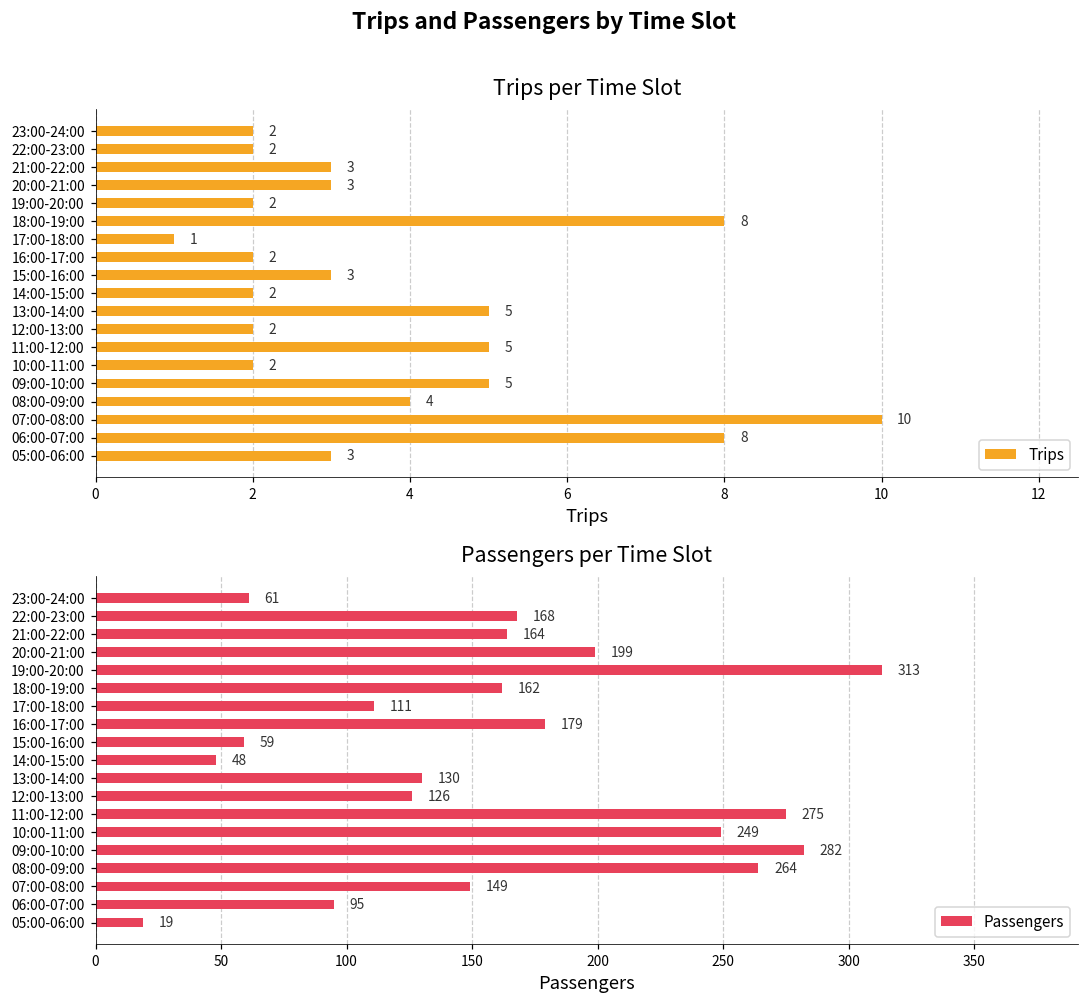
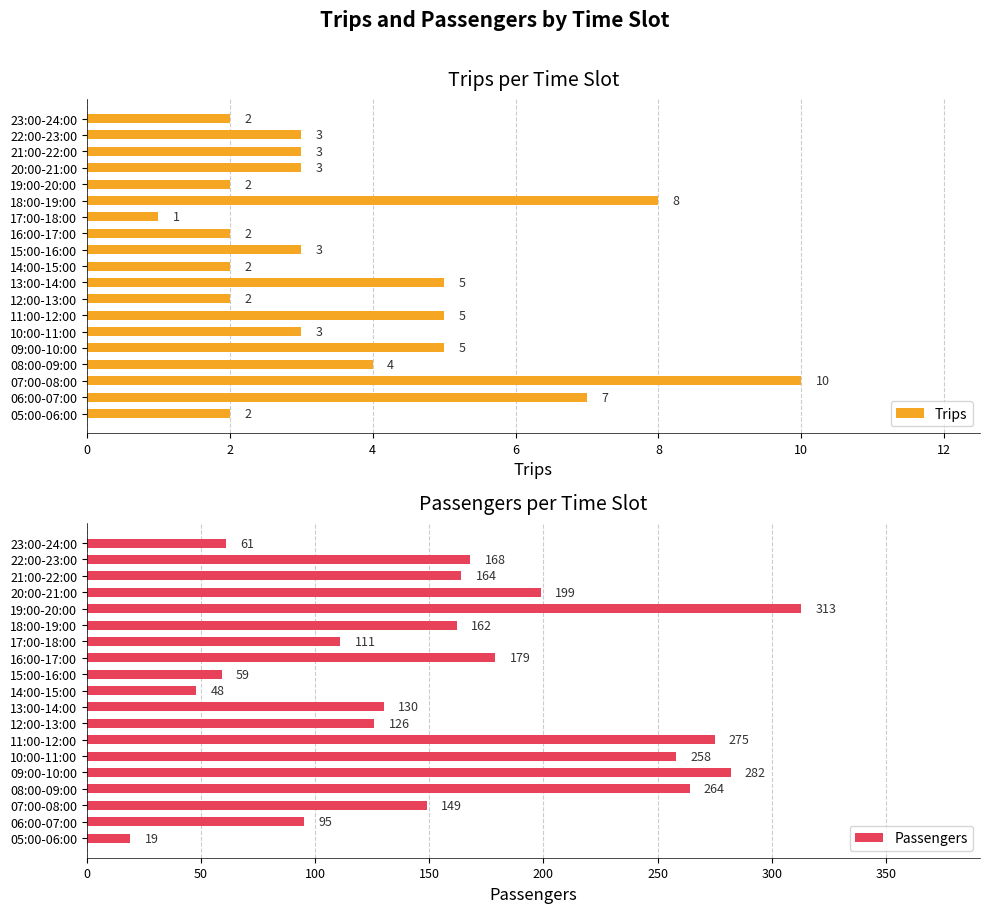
Trips per Time Slot, 22:00-23:00: 2 -> 3
Trips per Time Slot, 10:00-11:00: 2 -> 3
Trips per Time Slot, 06:00-07:00: 8 -> 7
Trips per Time Slot, 05:00-06:00: 3 -> 2
Passengers per Time Slot, 10:00-11:00: 249 -> 258
